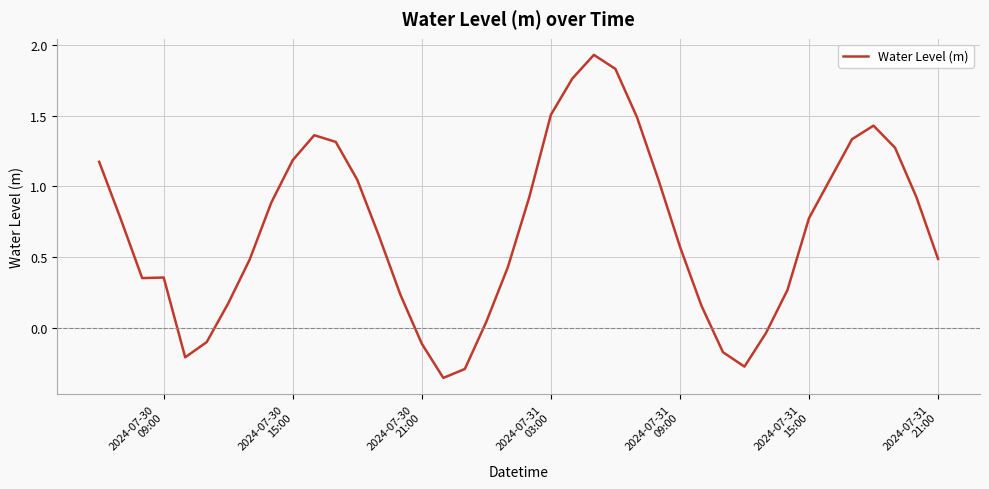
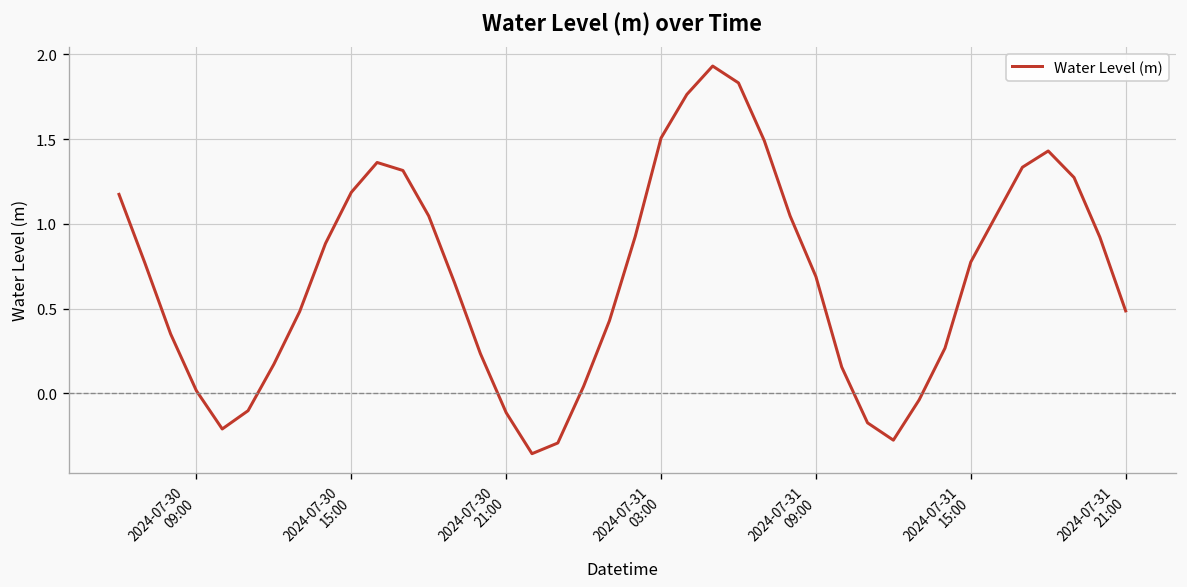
2024-07-30 09:00: 0.35 -> 0.02
2024-07-31 09:00: 0.57 -> 0.69
